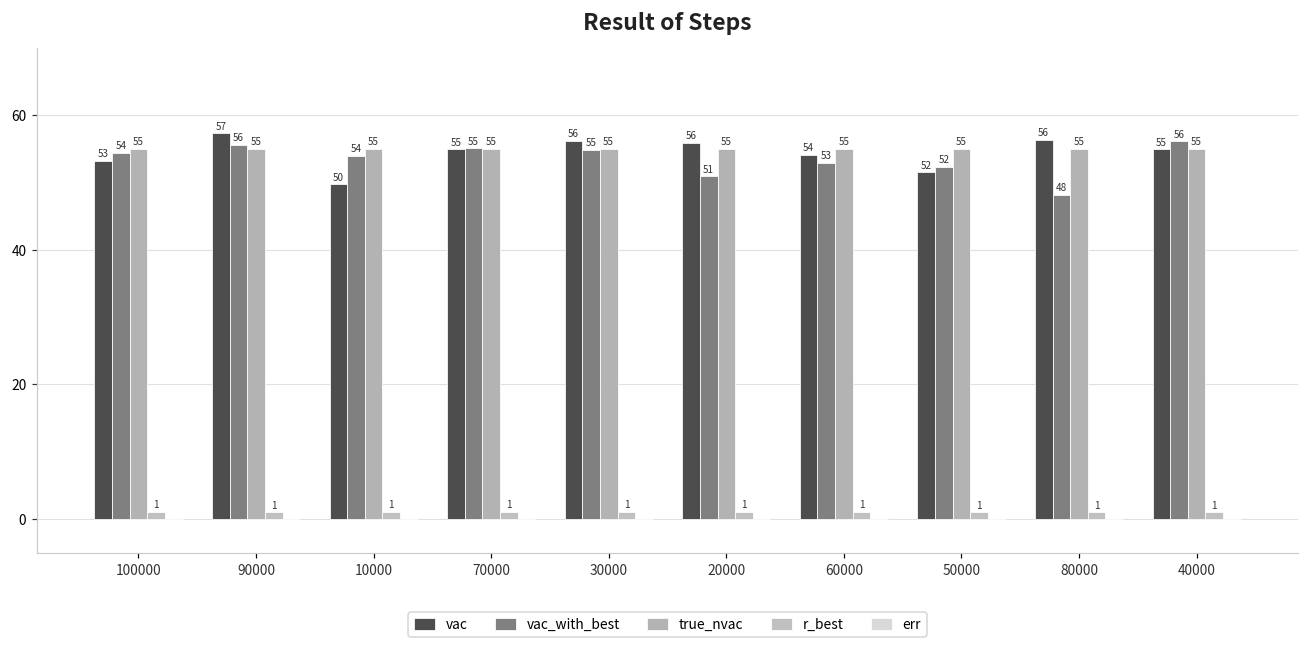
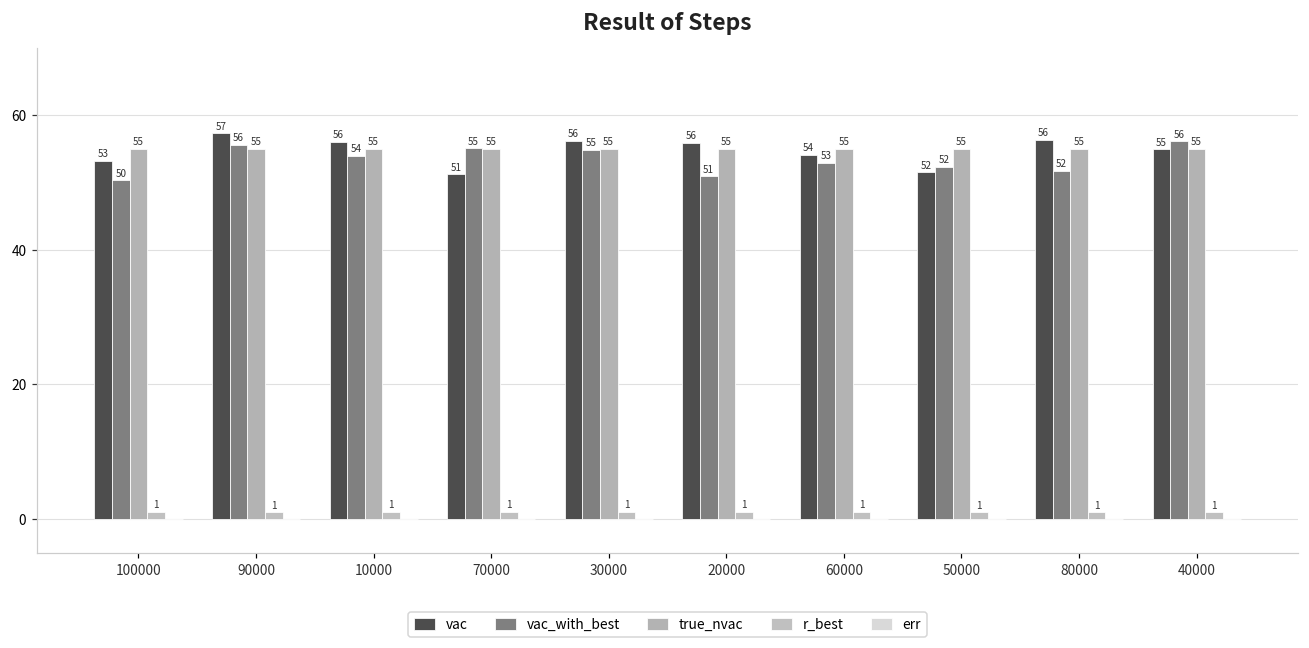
vac_with_best, 100000: 54 -> 50
vac, 10000: 50 -> 56
vac, 70000: 55 -> 51
vac_with_best, 80000: 48 -> 52
